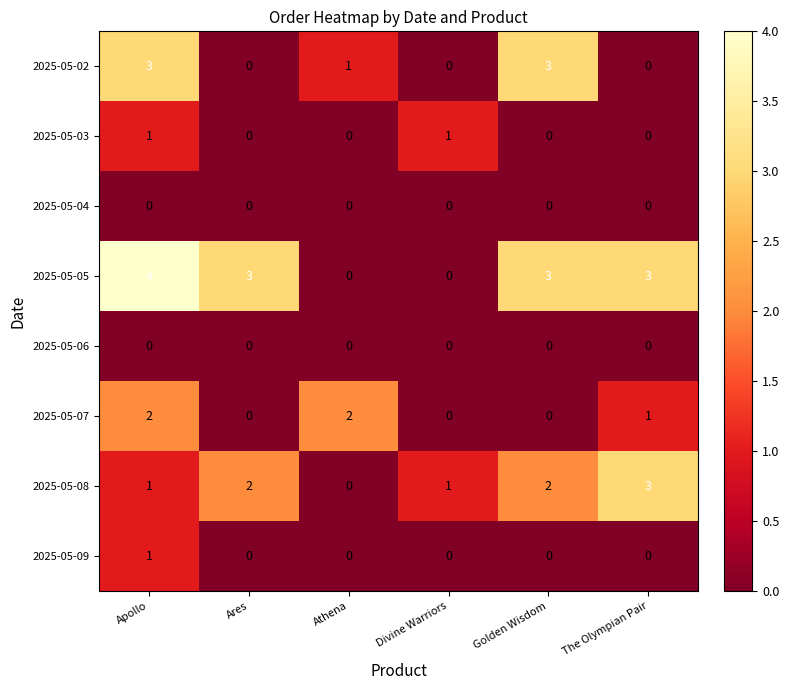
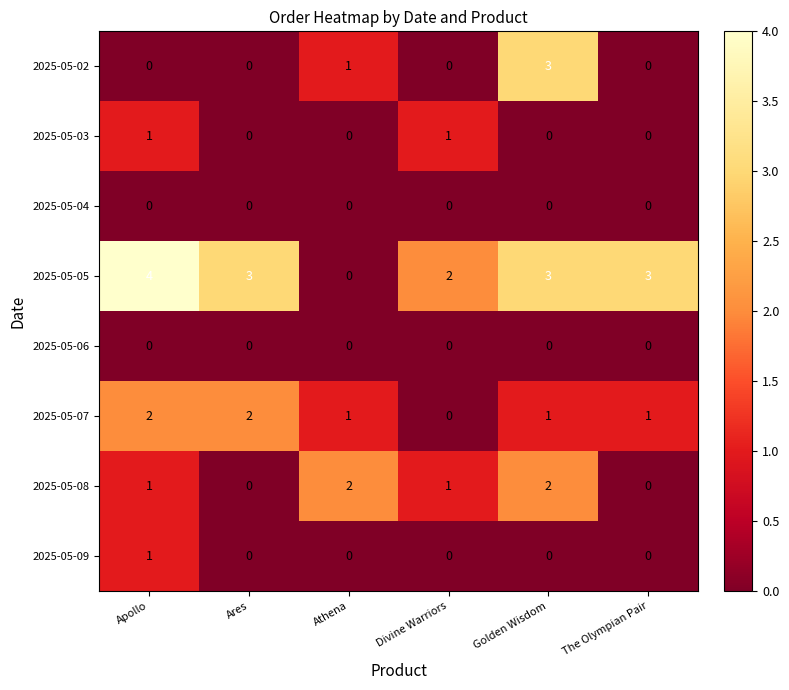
2025-05-02, Apollo: 3 -> 0
2025-05-05, Divine Warriors: 0 -> 2
2025-05-07, Ares: 0 -> 2
2025-05-07, Athena: 2 -> 1
2025-05-07, Golden Wisdom: 0 -> 1
2025-05-08, Ares: 2 -> 0
2025-05-08, Athena: 0 -> 2
2025-05-08, The Olympian Pair: 3 -> 0
